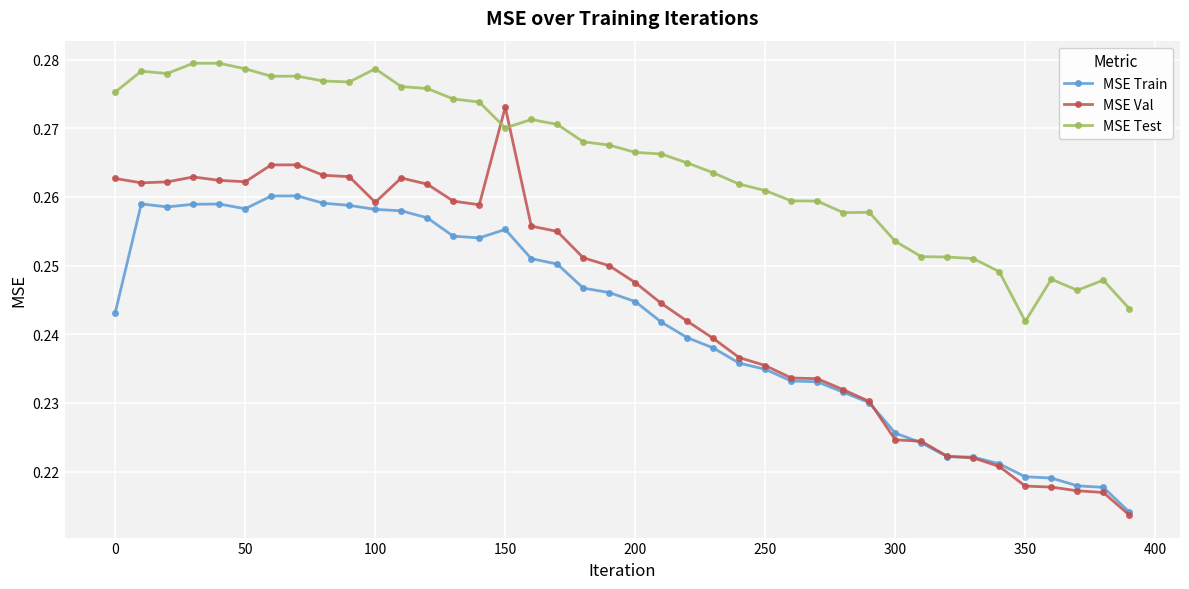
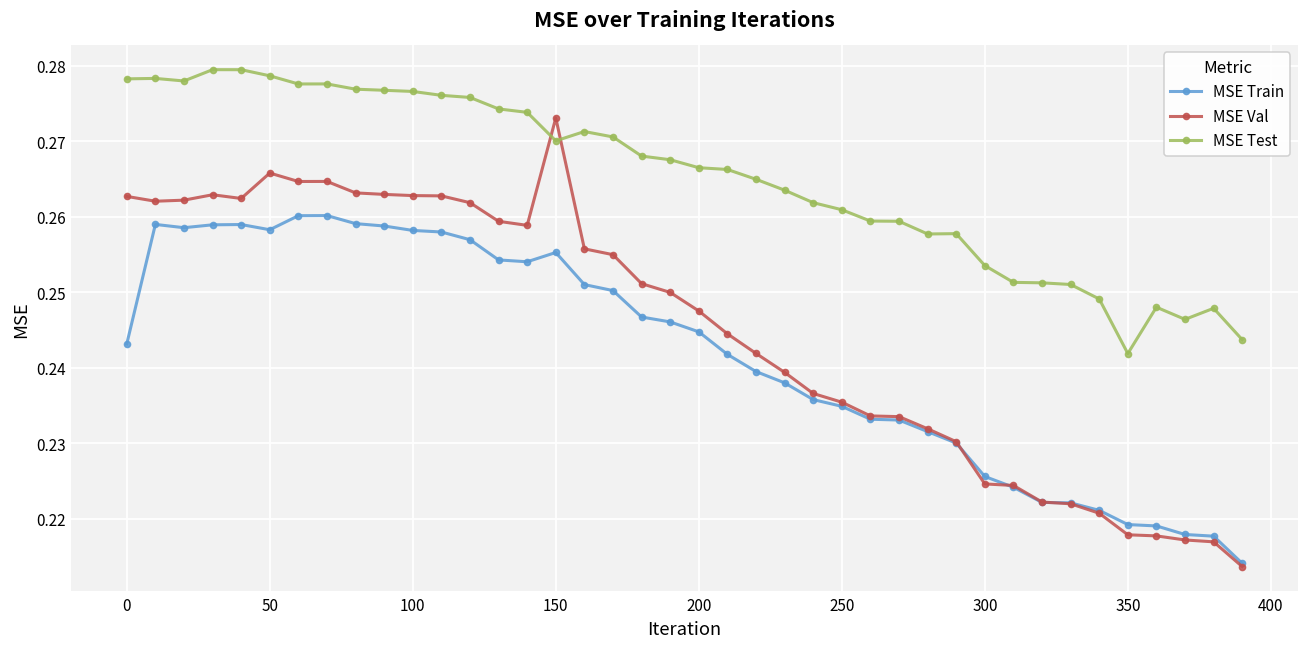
MSE Test, 0: 0.275 -> 0.278
MSE Val, 50: 0.262 -> 0.266
MSE Val, 100: 0.259 -> 0.263
MSE Test, 100: 0.279 -> 0.277
